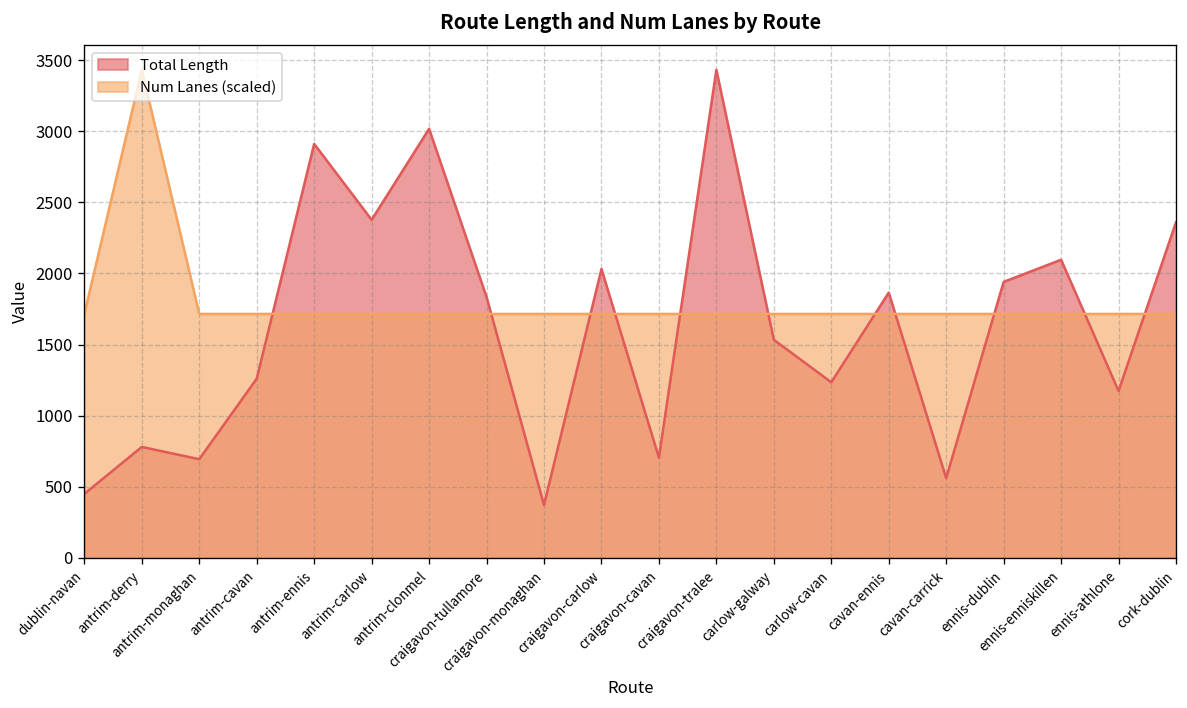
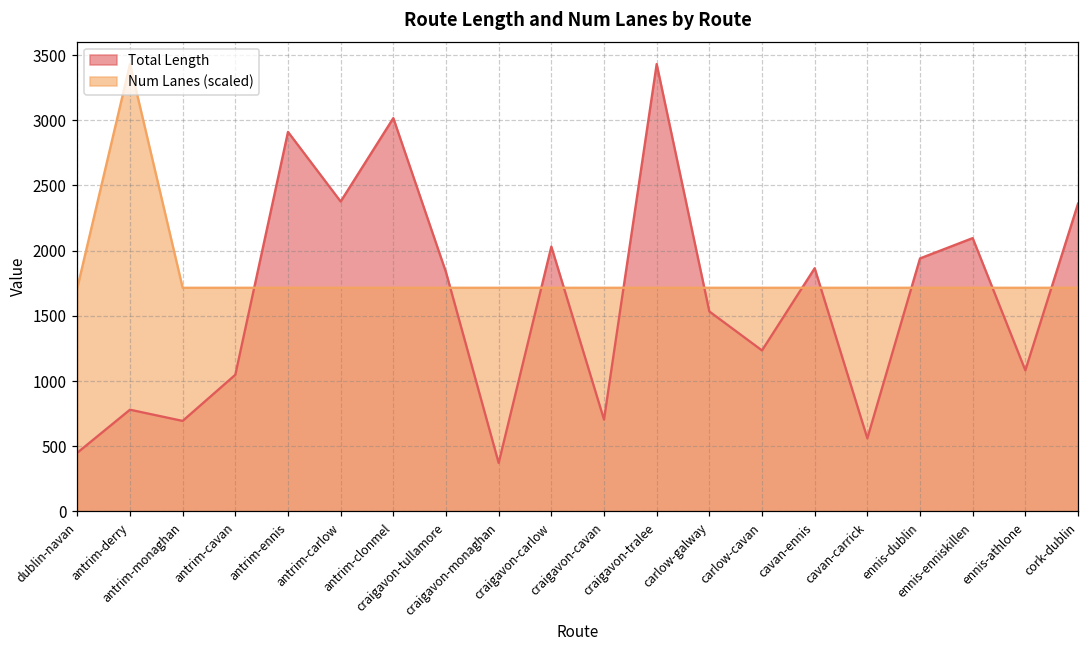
Total Length, antrim-cavan: 1260 -> 1050
Total Length, ennis-athlone: 1170 -> 1080
